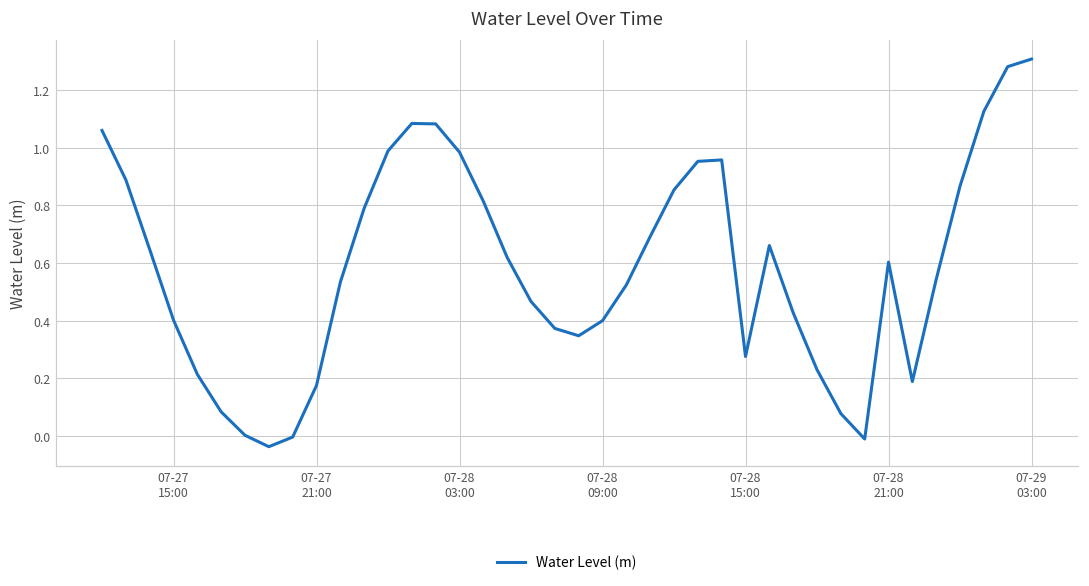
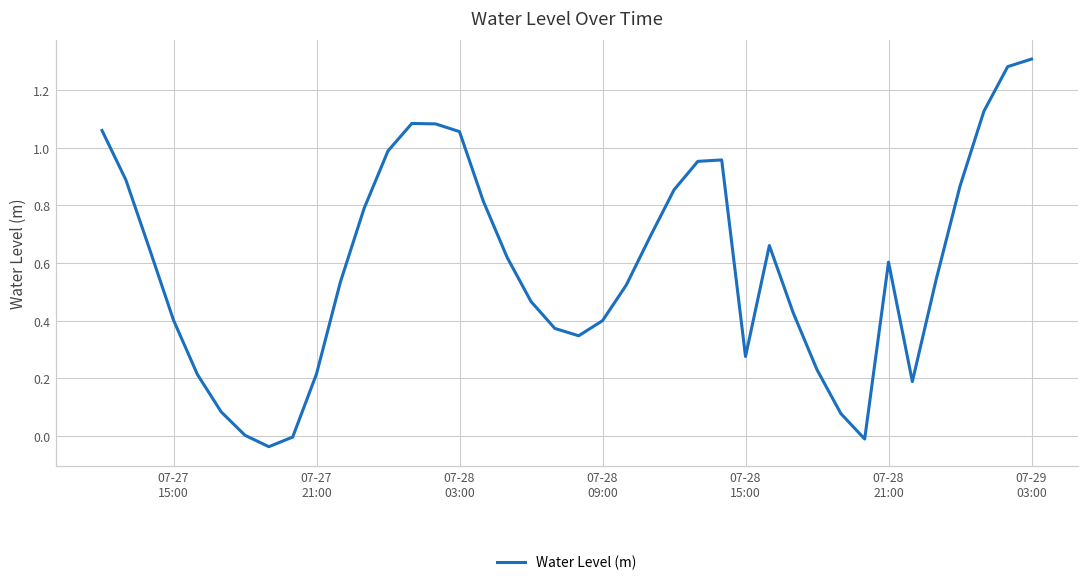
07-27 21:00: 0.18 -> 0.22
07-28 03:00: 0.98 -> 1.06
